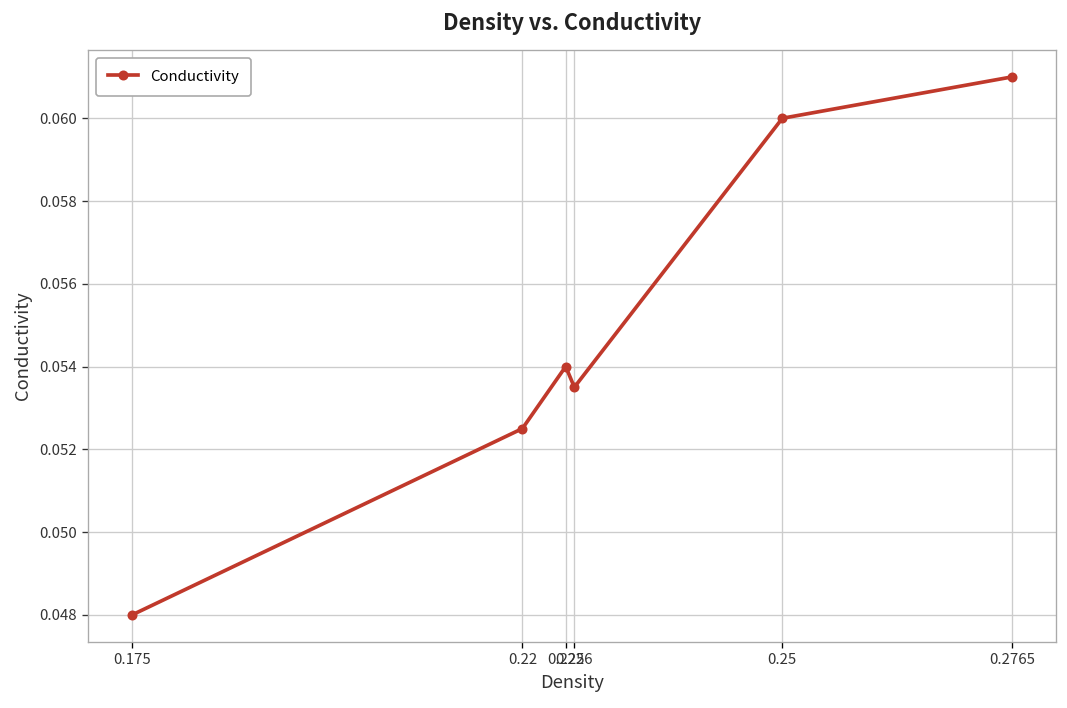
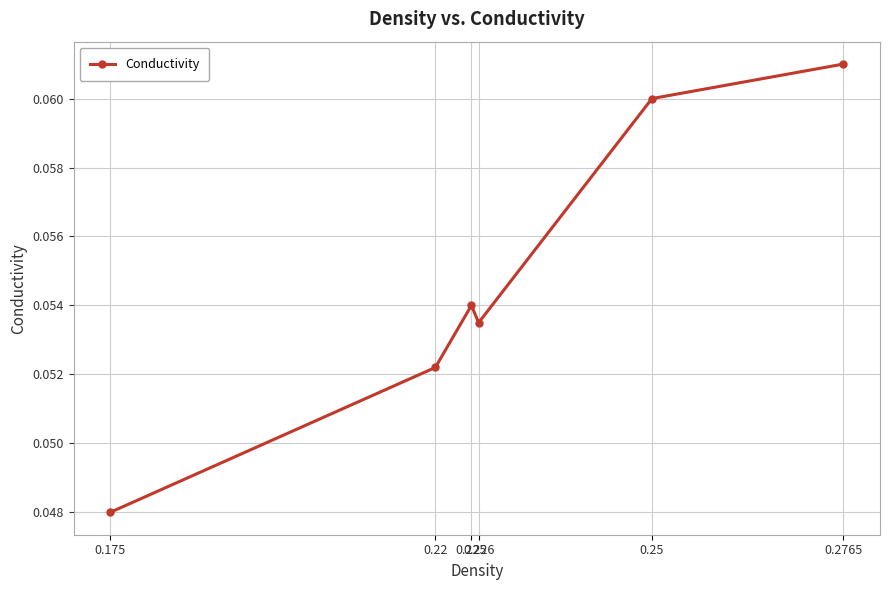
0.22: 0.0525 -> 0.0522
